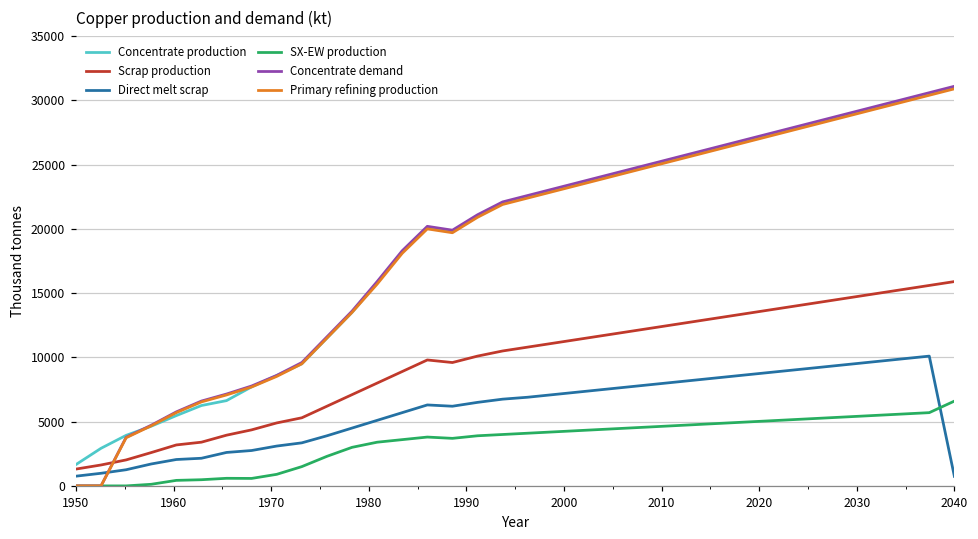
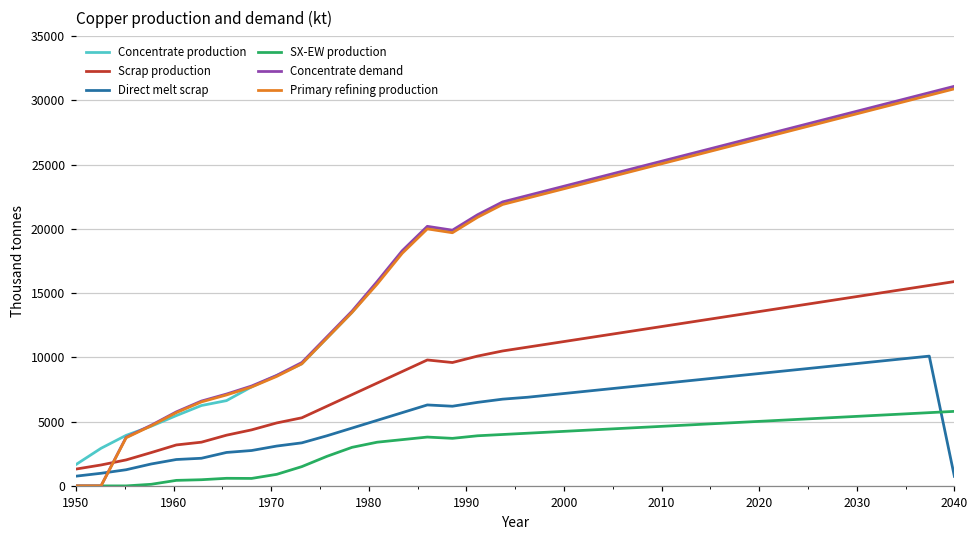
SX-EW production, 2040: 6600 -> 5800
